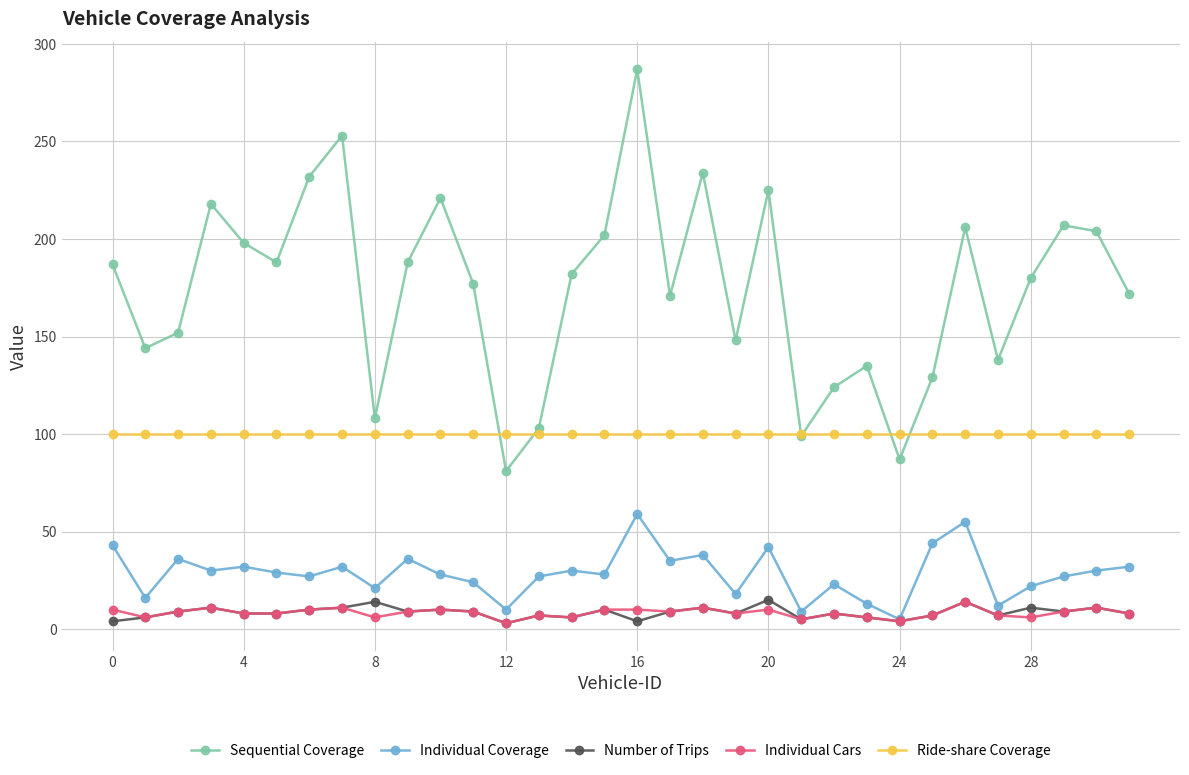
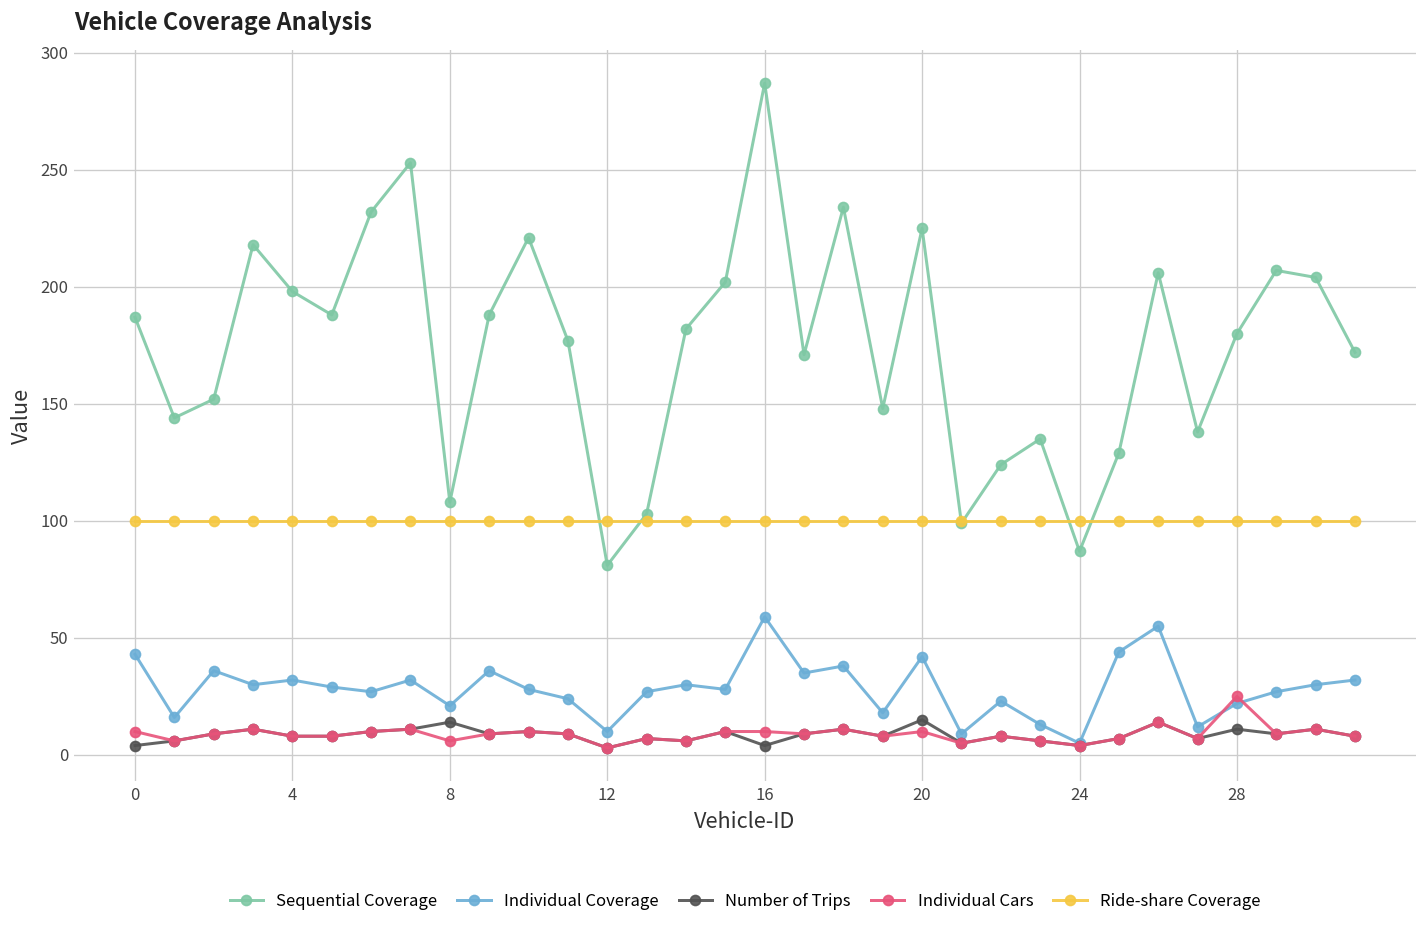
Individual Cars, 28: 6 -> 25
